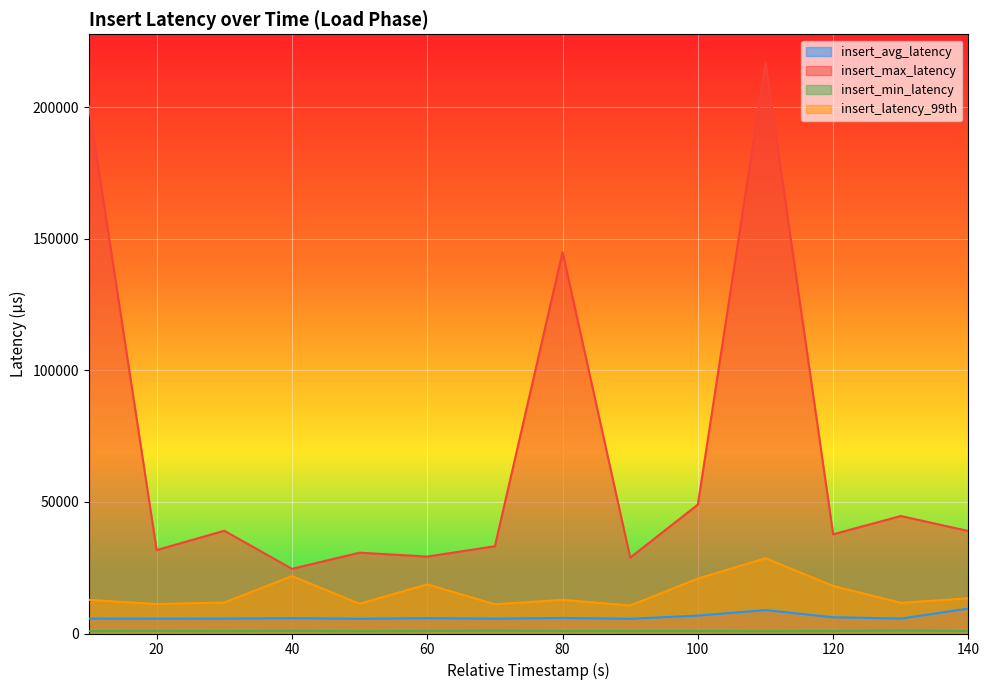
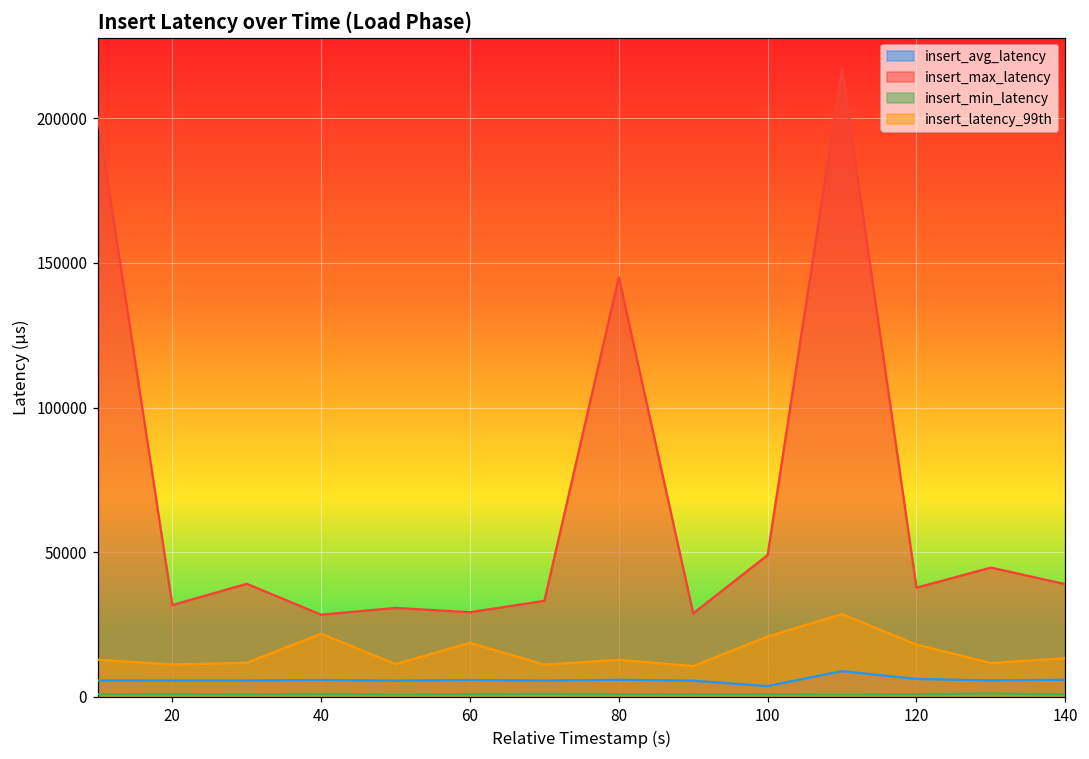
insert_max_latency, 40: 25000 -> 28000
insert_avg_latency, 100: 7000 -> 4000
insert_avg_latency, 140: 9000 -> 6000
